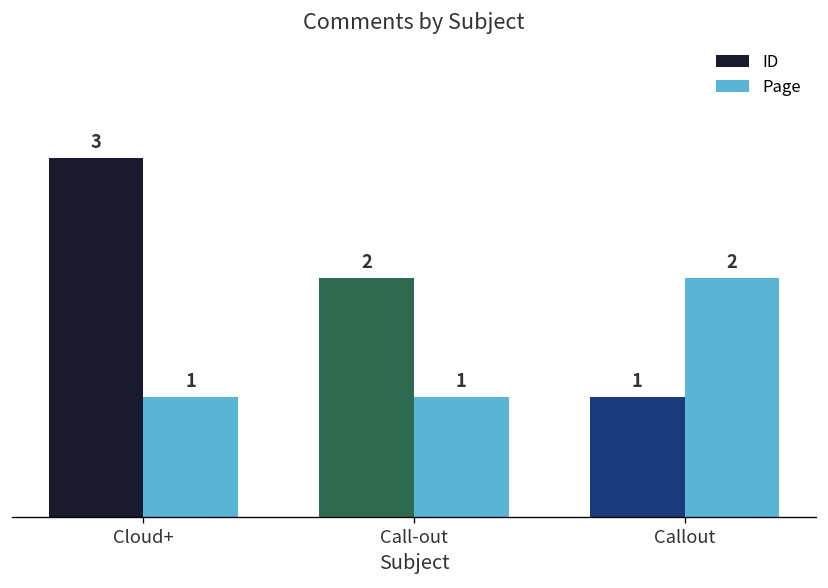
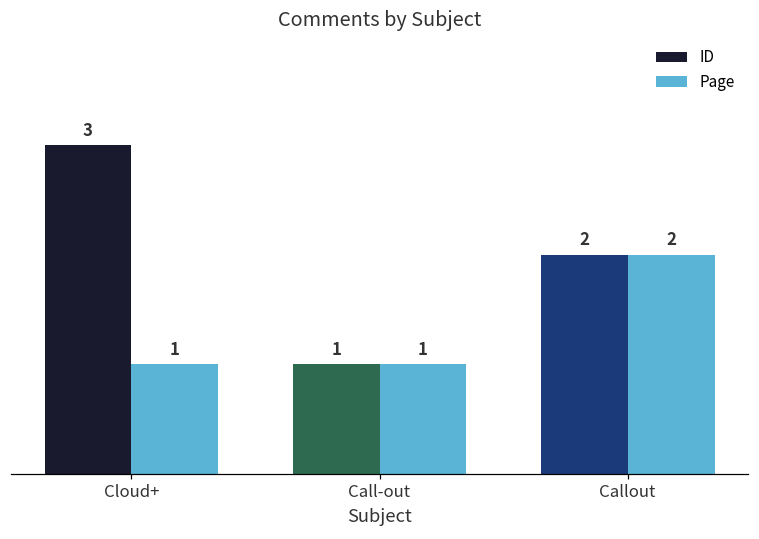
ID, Call-out: 2 -> 1
ID, Callout: 1 -> 2
